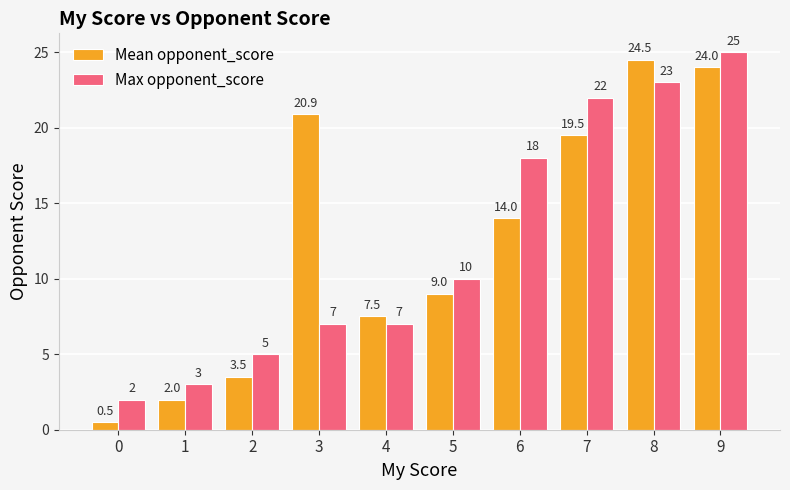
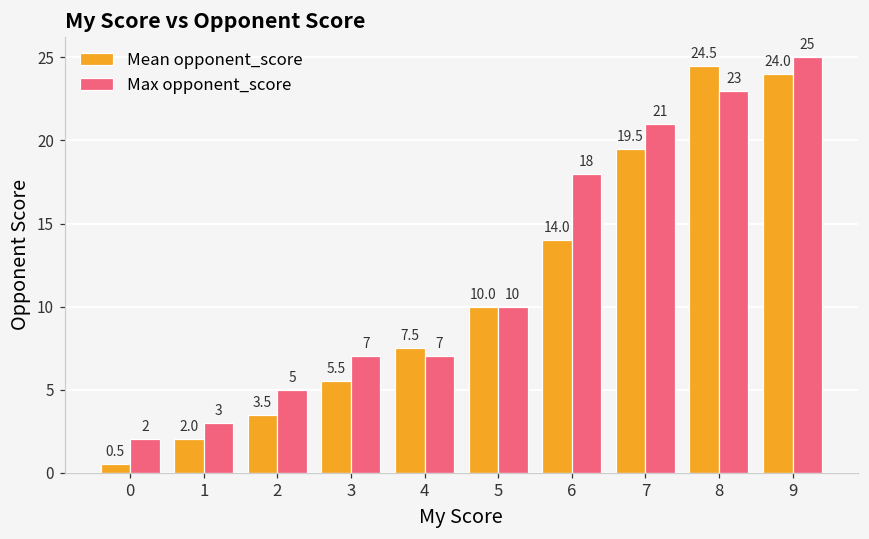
Mean opponent_score, 3: 20.9 -> 5.5
Mean opponent_score, 5: 9.0 -> 10.0
Max opponent_score, 7: 22 -> 21
